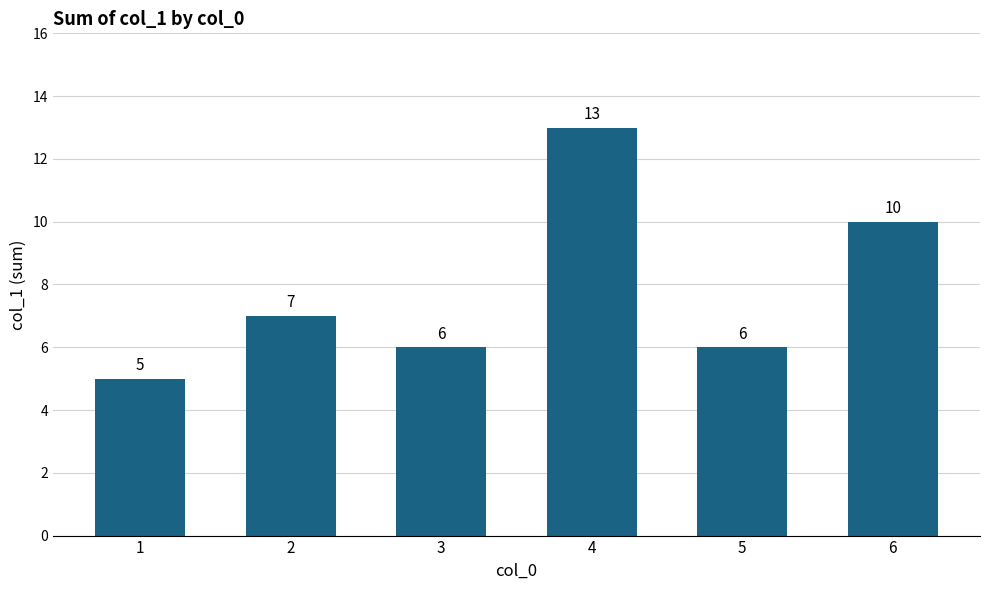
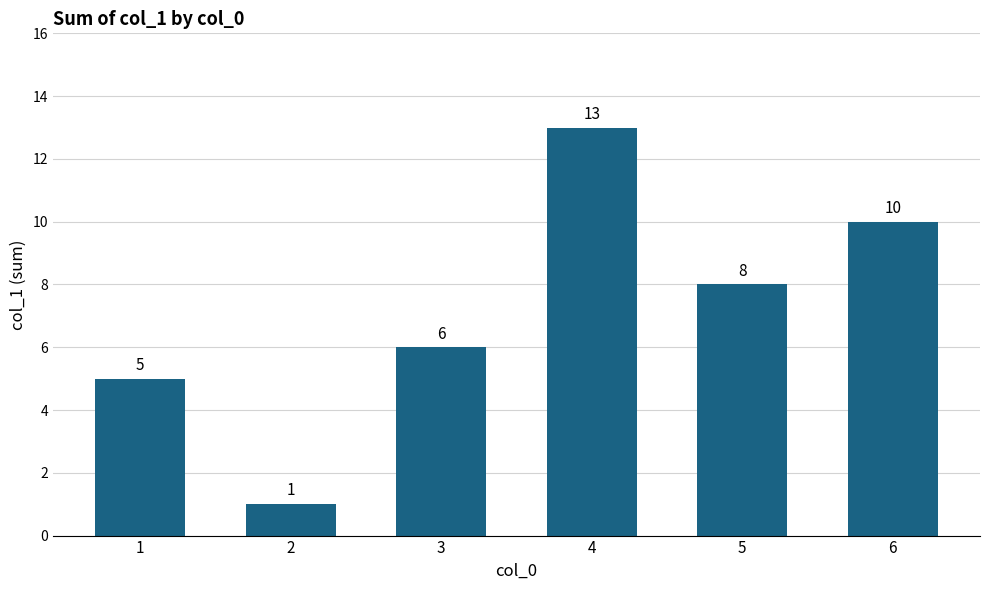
2: 7 -> 1
5: 6 -> 8
